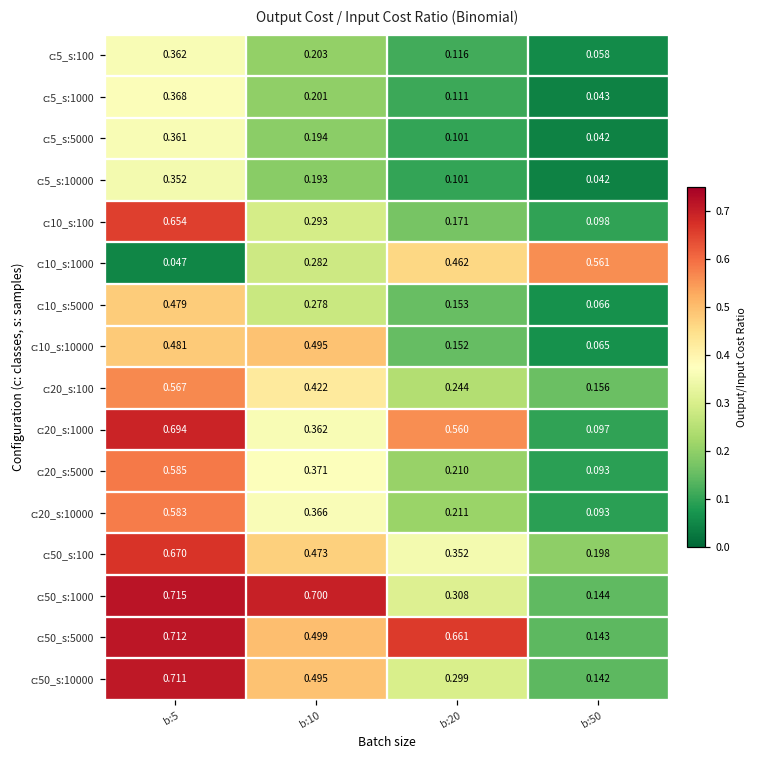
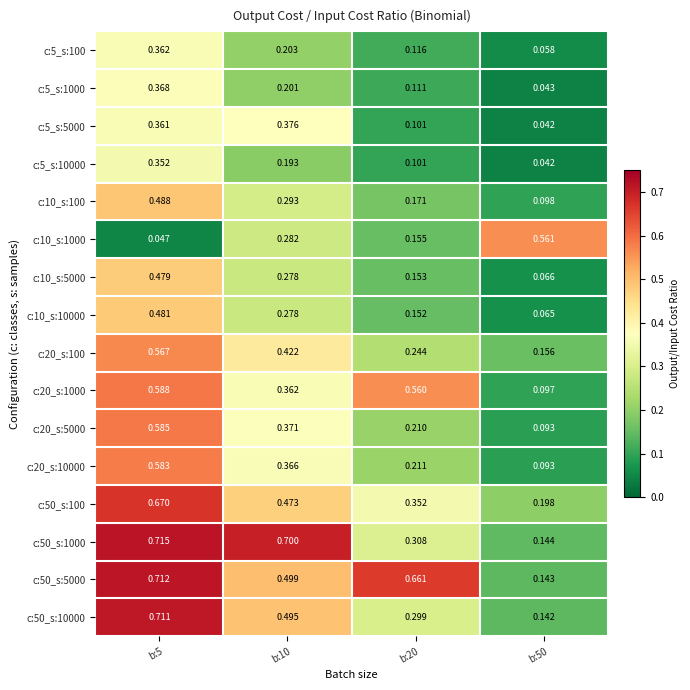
c:5_s:5000, b:10: 0.194 -> 0.376
c:10_s:100, b:5: 0.654 -> 0.488
c:10_s:1000, b:20: 0.462 -> 0.155
c:10_s:10000, b:10: 0.495 -> 0.278
c:20_s:1000, b:5: 0.694 -> 0.588
